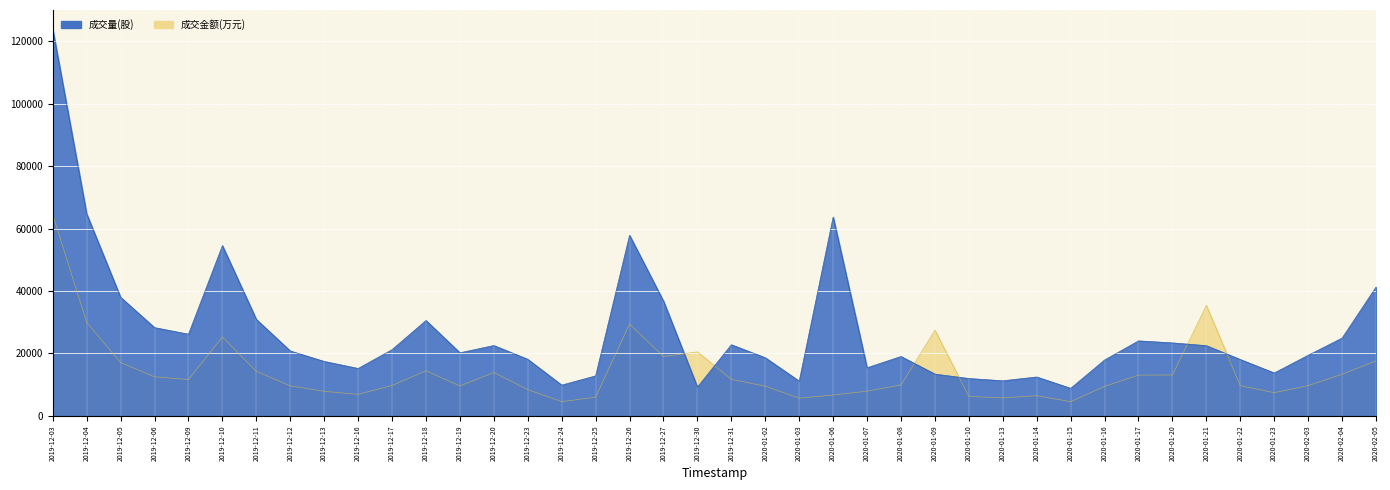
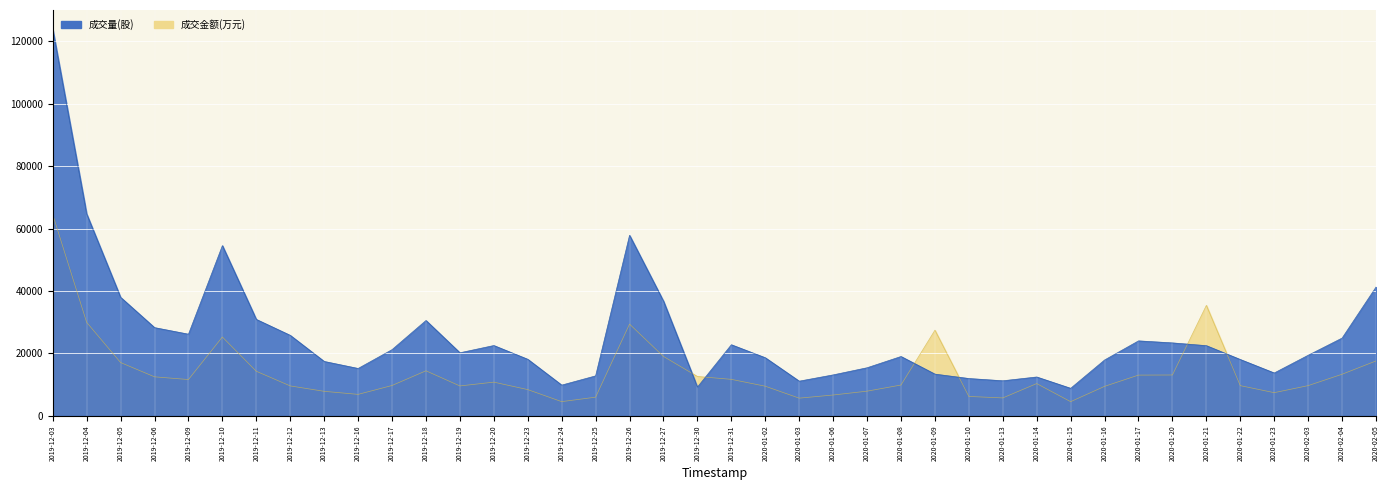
成交量(股), 2019-12-12: 21000 -> 26000
成交金额(万元), 2019-12-20: 14000 -> 11000
成交金额(万元), 2019-12-30: 21000 -> 13000
成交量(股), 2020-01-06: 64000 -> 13000
成交金额(万元), 2020-01-14: 6000 -> 10000
